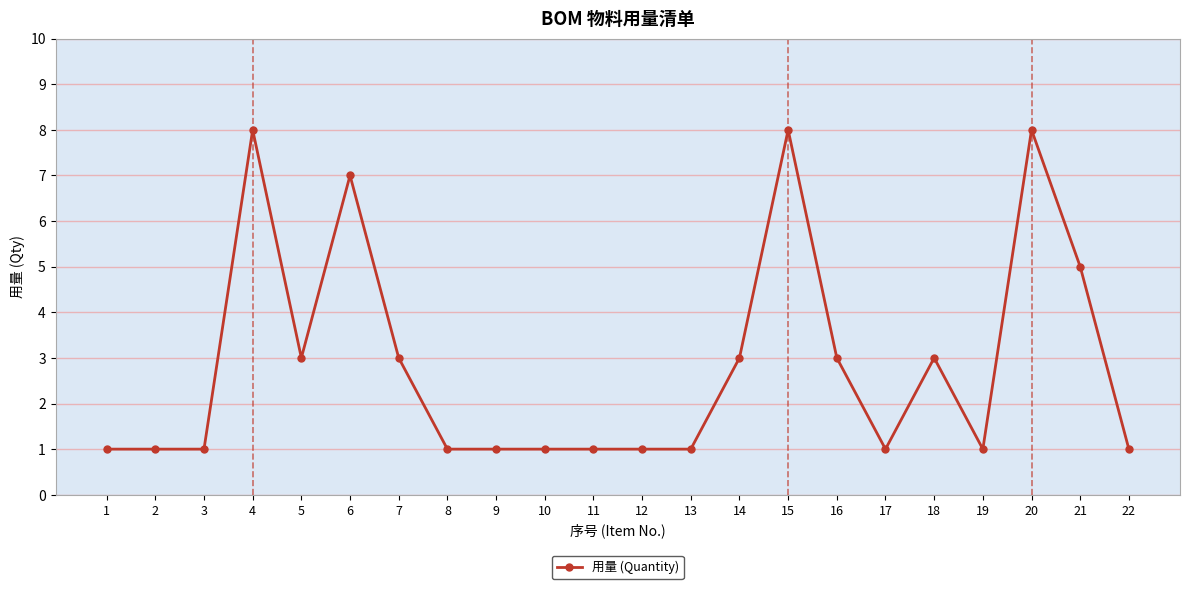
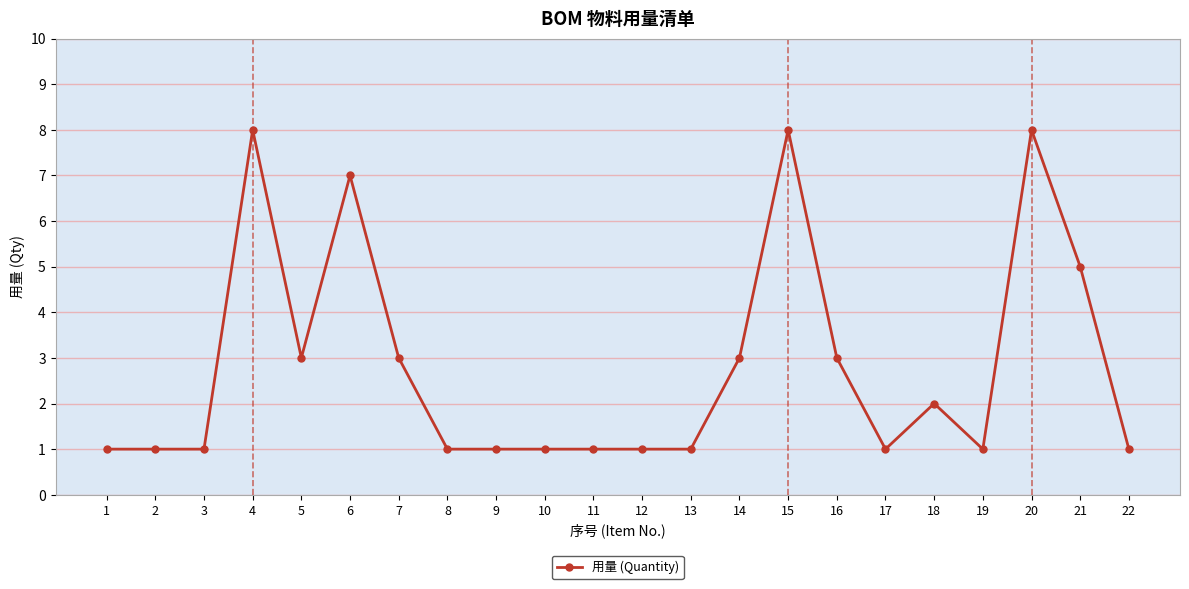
18: 3 -> 2
